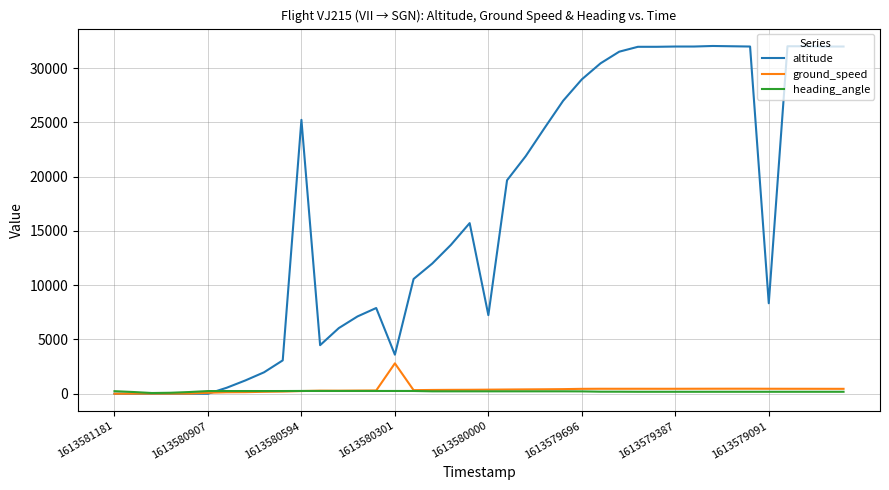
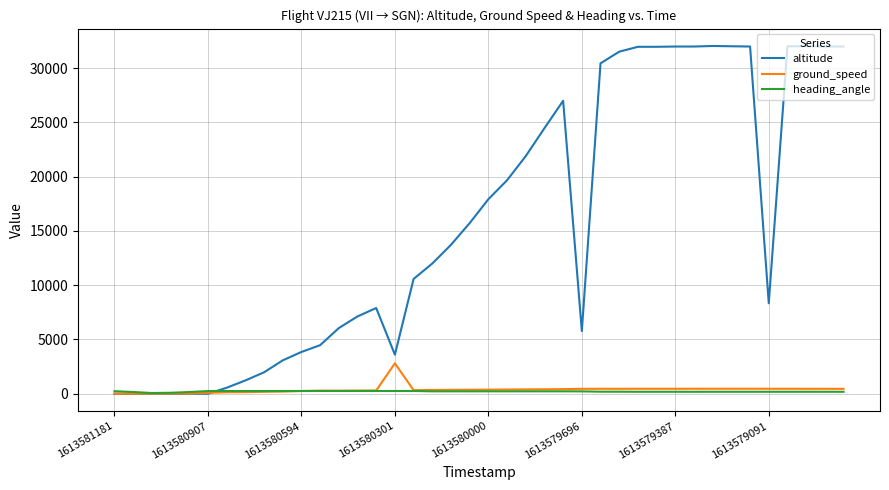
altitude, 1613580594: 25200 -> 3900
altitude, 1613580000: 7200 -> 17900
altitude, 1613579696: 29000 -> 5800
